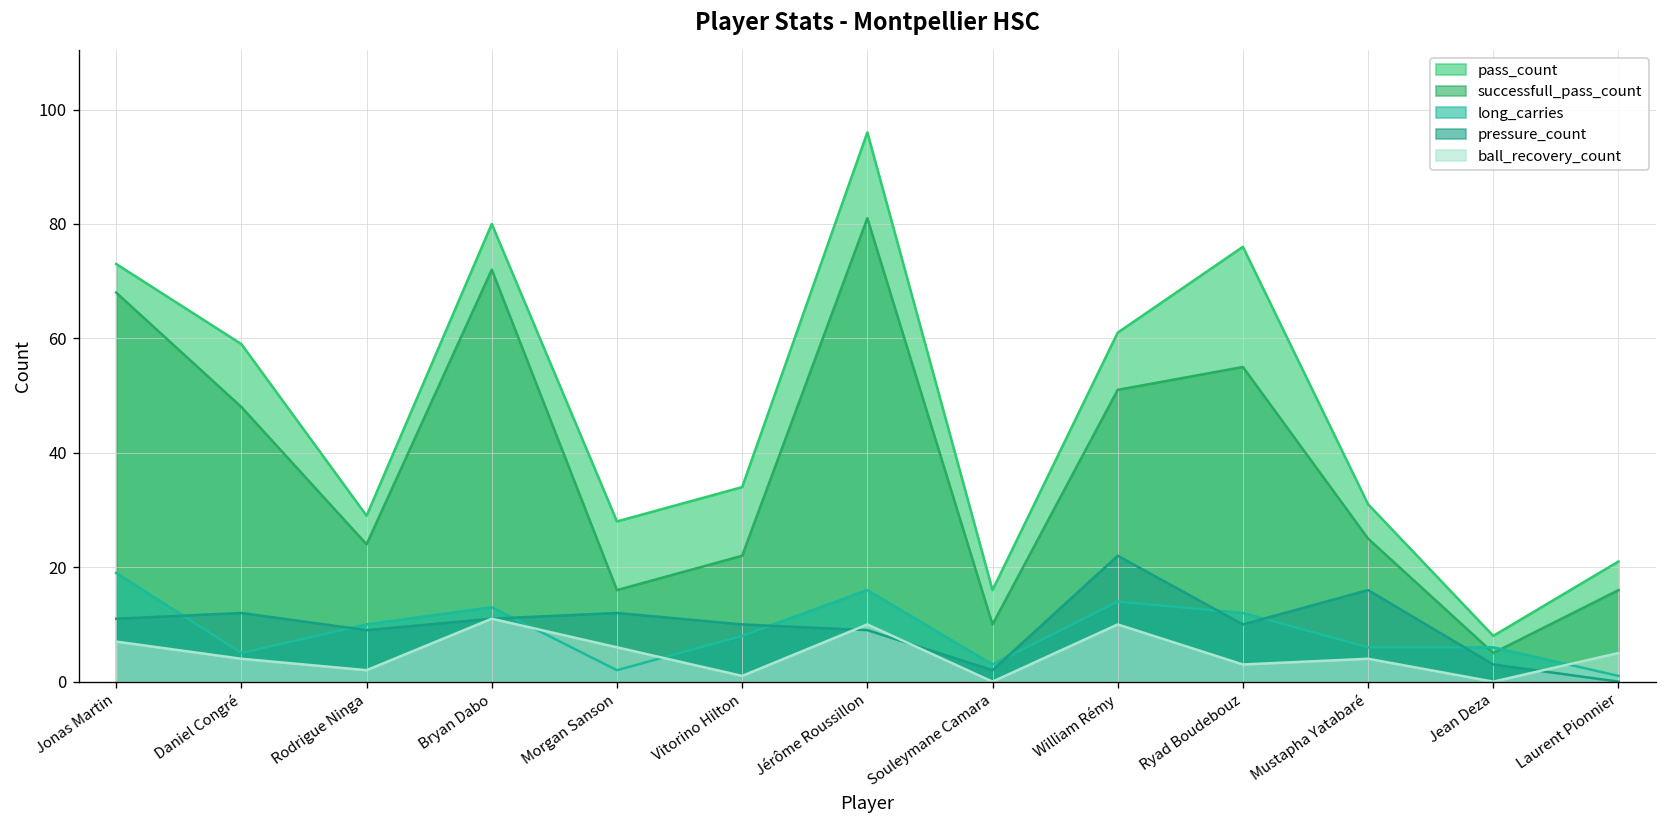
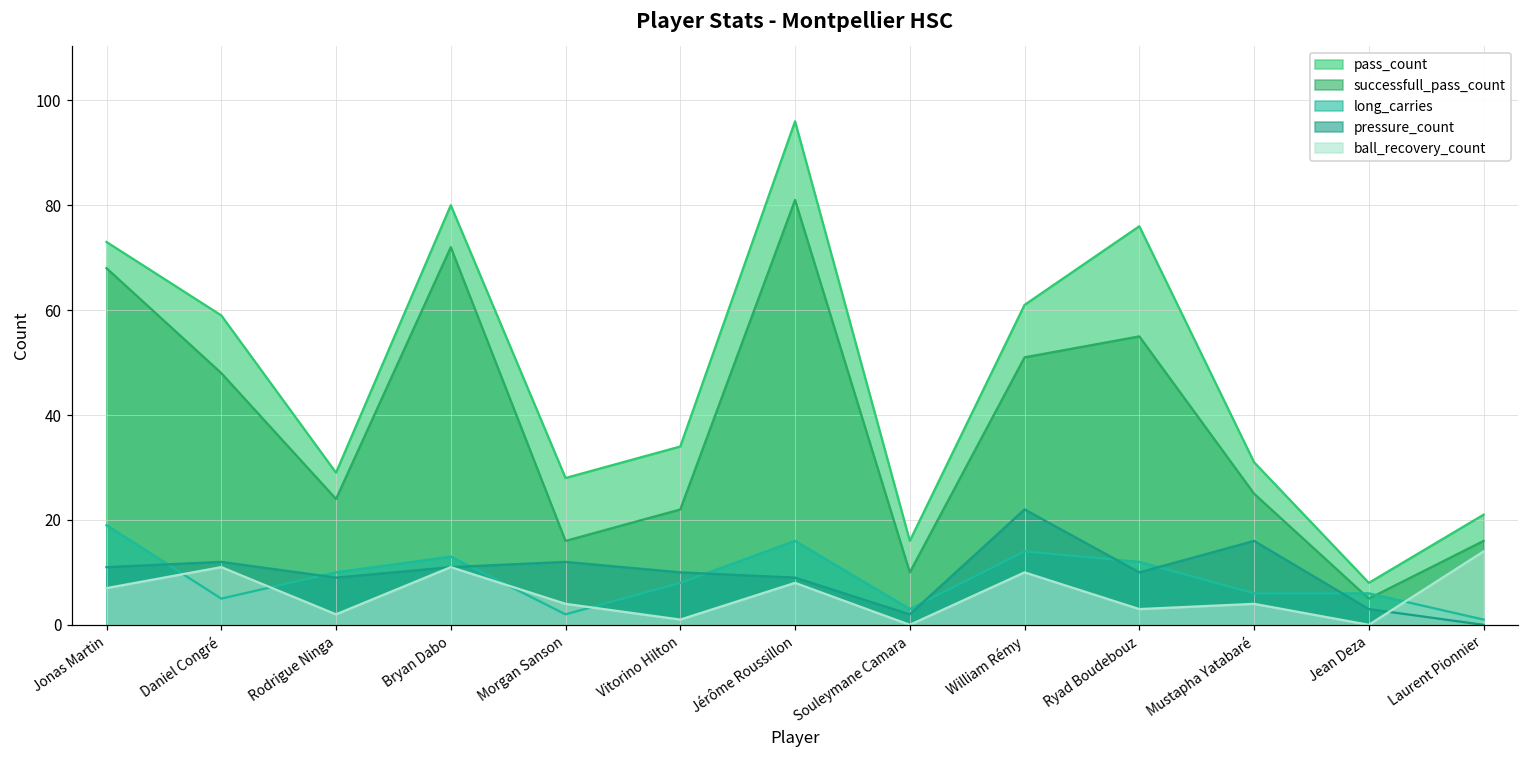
ball_recovery_count, Daniel Congré: 4 -> 11
ball_recovery_count, Morgan Sanson: 6 -> 4
ball_recovery_count, Jérôme Roussillon: 10 -> 8
ball_recovery_count, Laurent Pionnier: 5 -> 14
